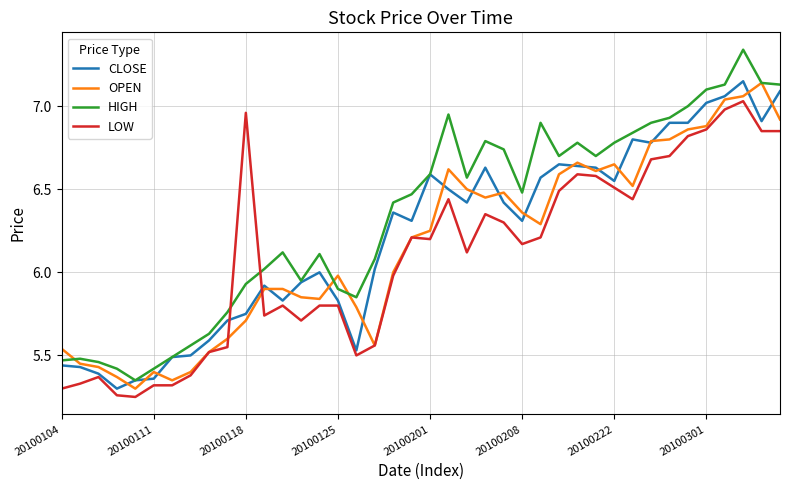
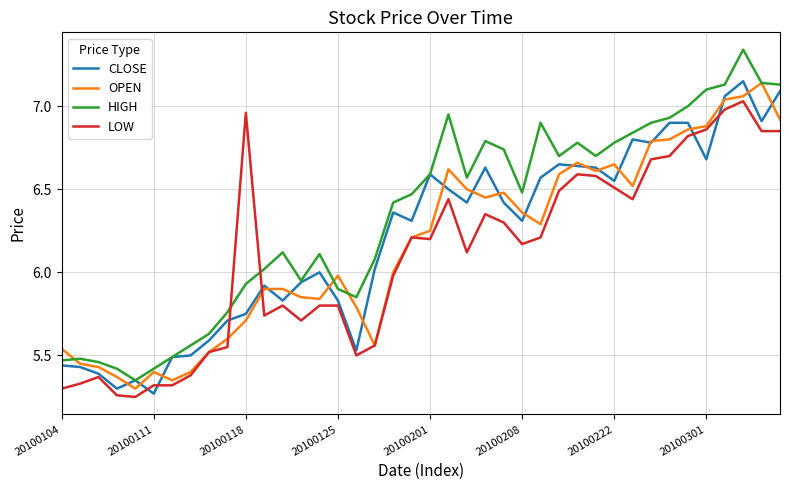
CLOSE, 20100111: 5.36 -> 5.27
CLOSE, 20100301: 7.02 -> 6.68
